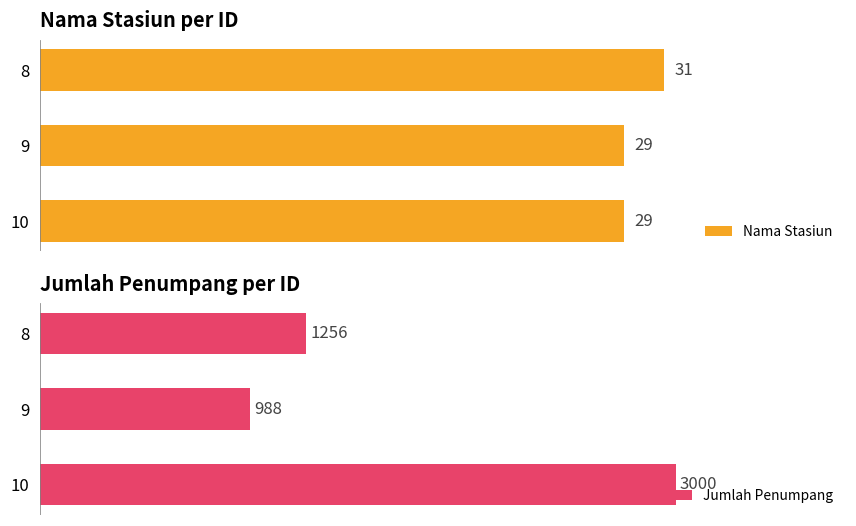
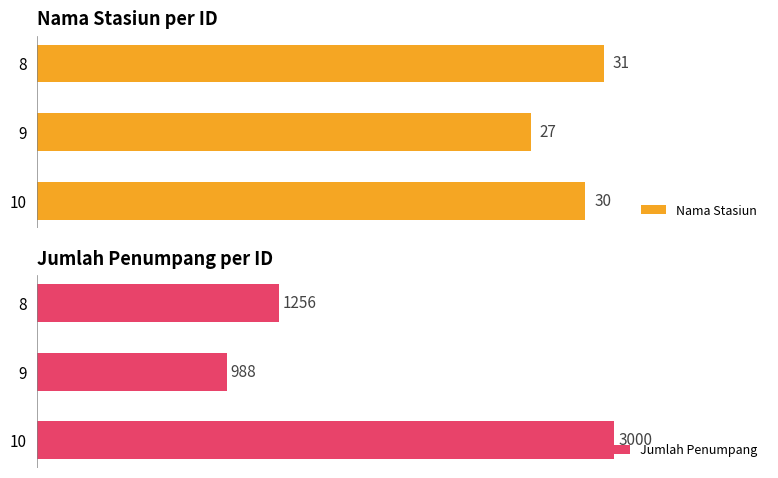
Nama Stasiun per ID, 9: 29 -> 27
Nama Stasiun per ID, 10: 29 -> 30
